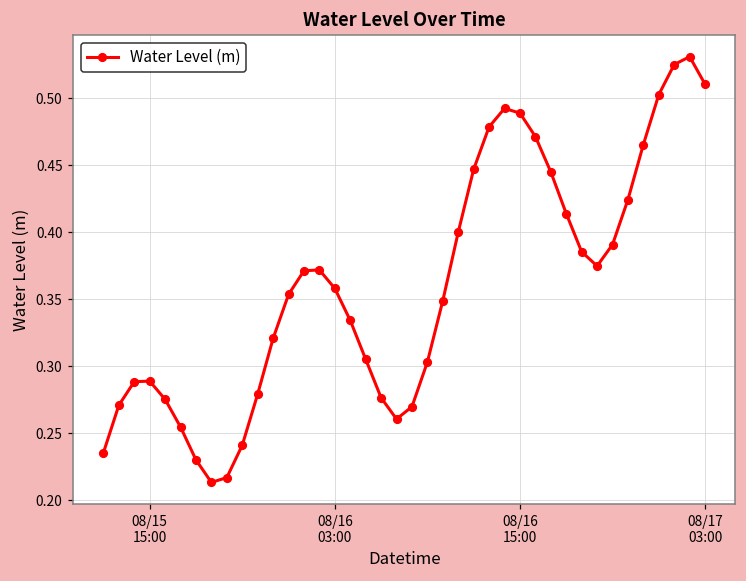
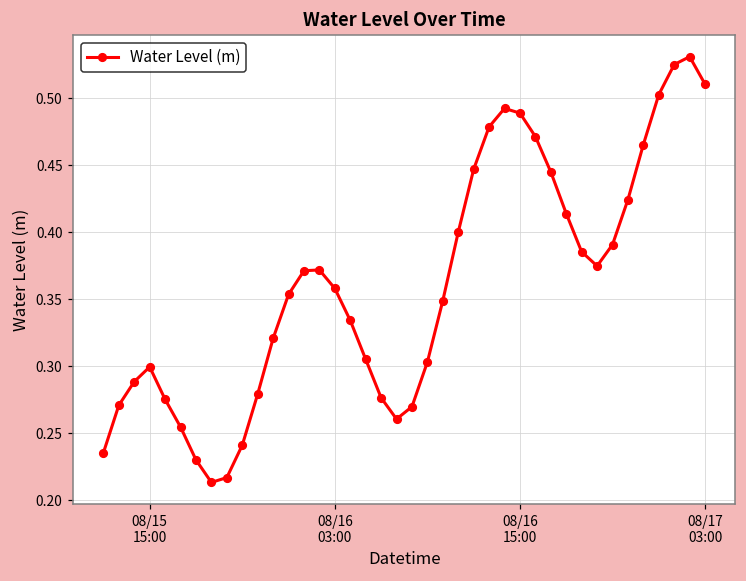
08/15 15:00: 0.289 -> 0.299
